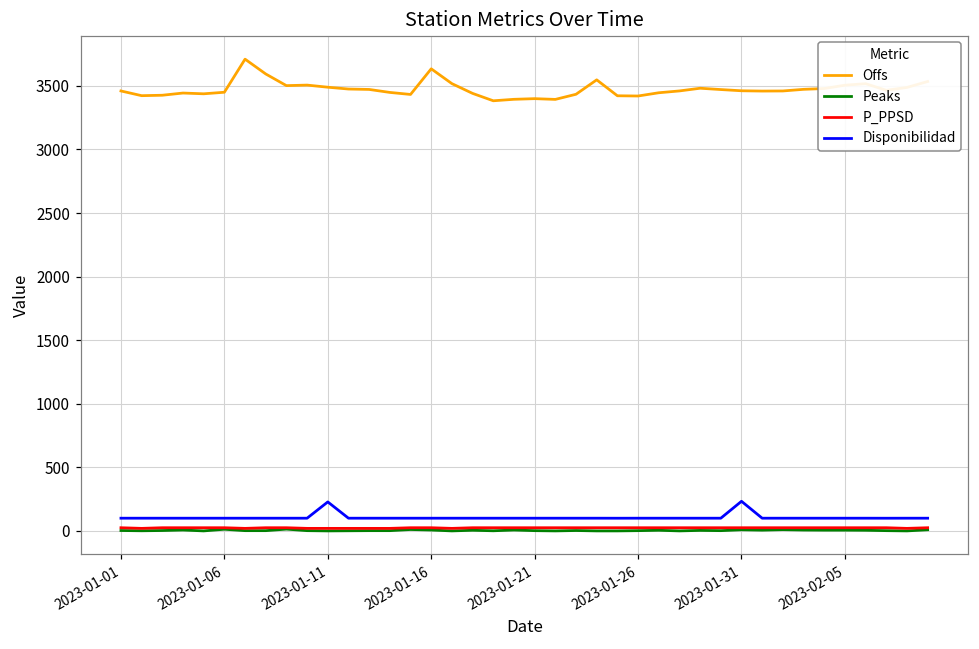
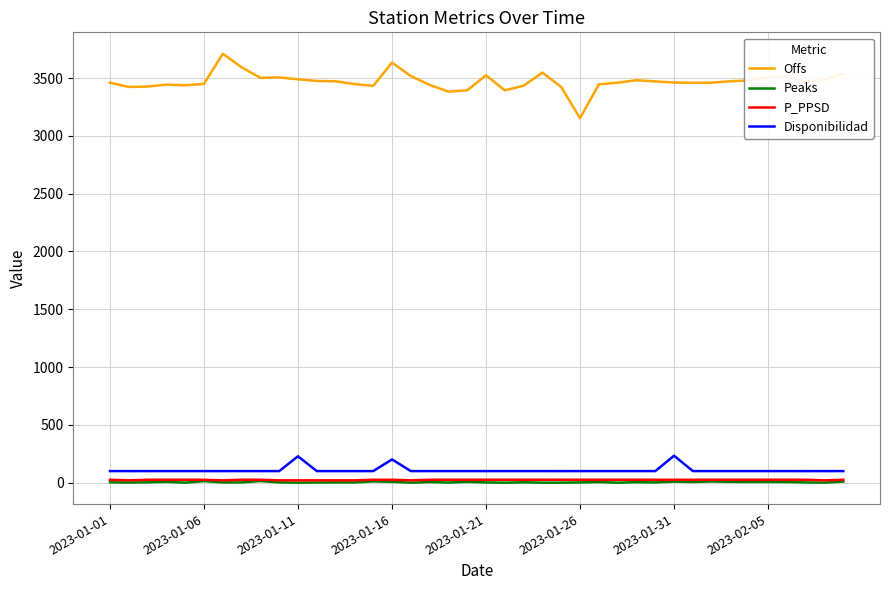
Disponibilidad, 2023-01-16: 100 -> 200
Offs, 2023-01-21: 3400 -> 3520
Offs, 2023-01-26: 3420 -> 3150
